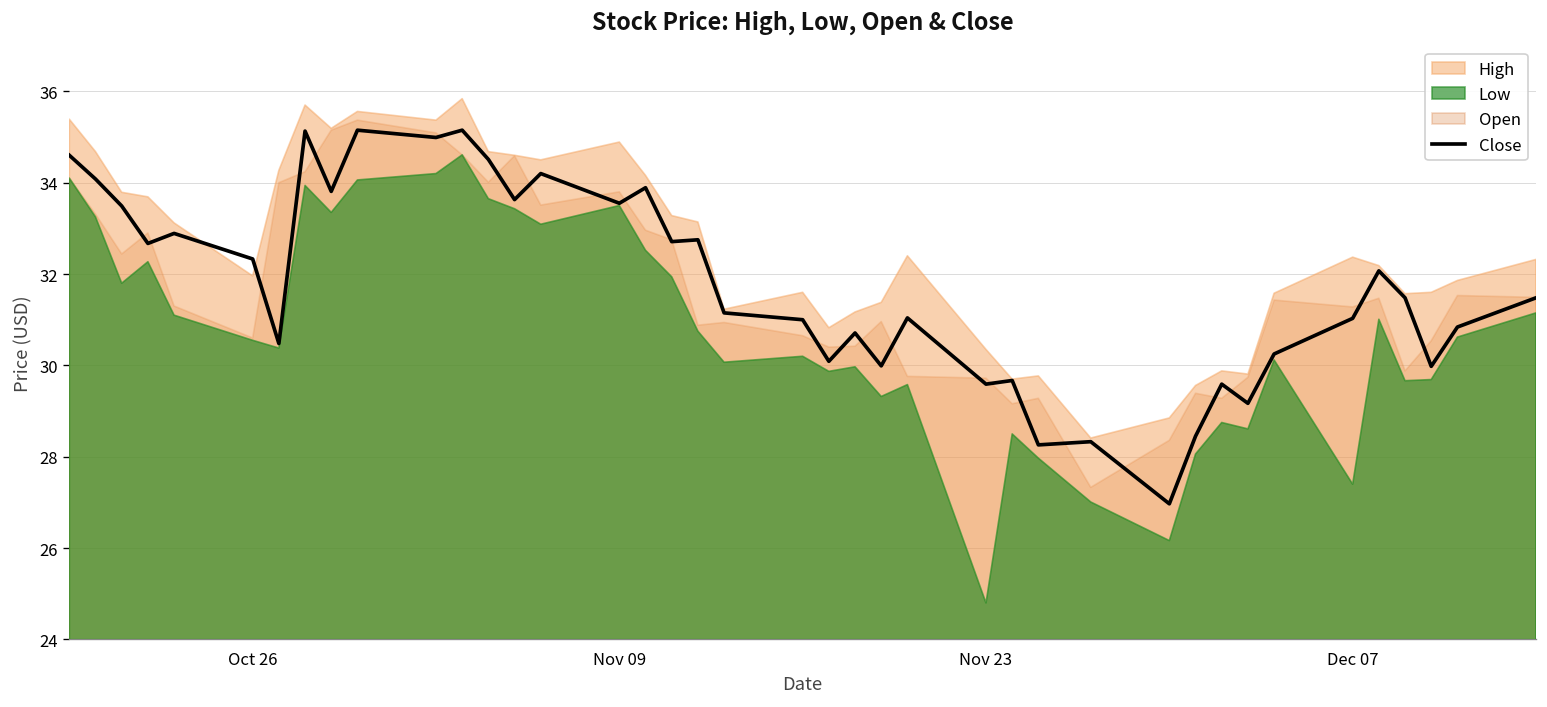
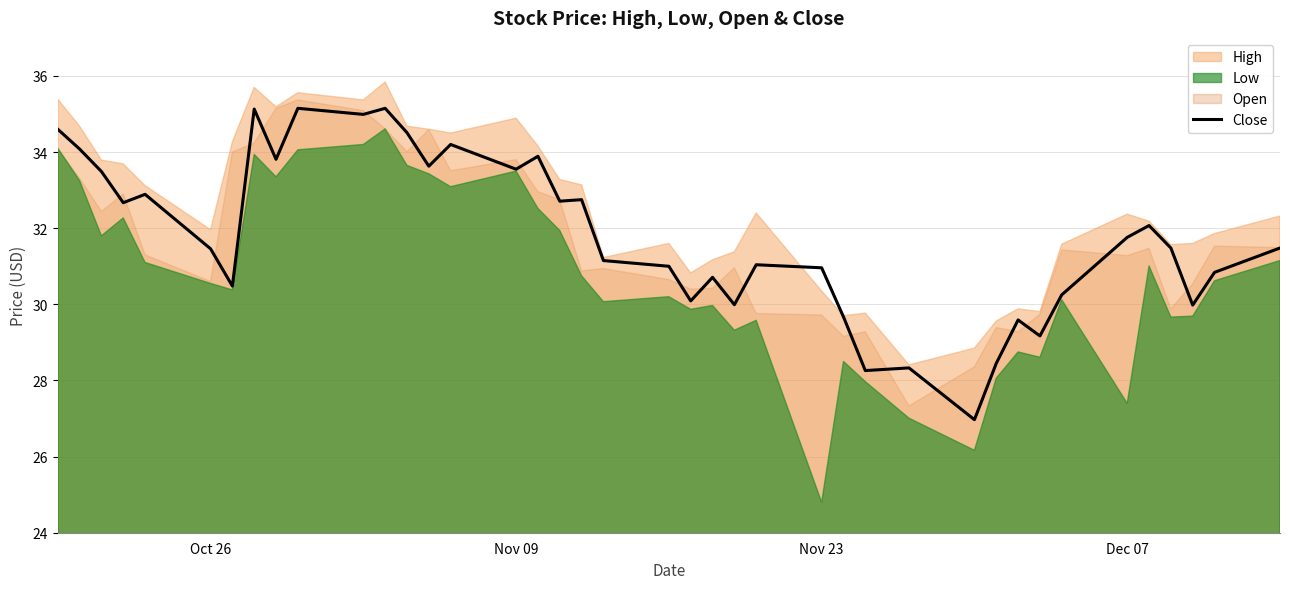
Close, Oct 26: 32.3 -> 31.5
Close, Nov 23: 29.6 -> 31.0
Close, Dec 07: 31.0 -> 31.8
